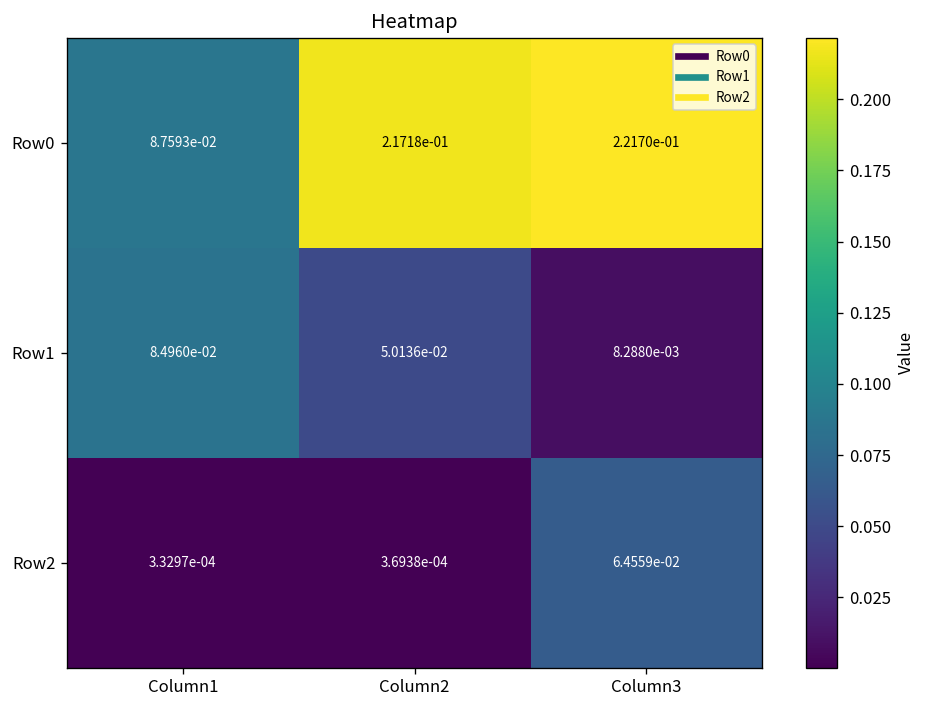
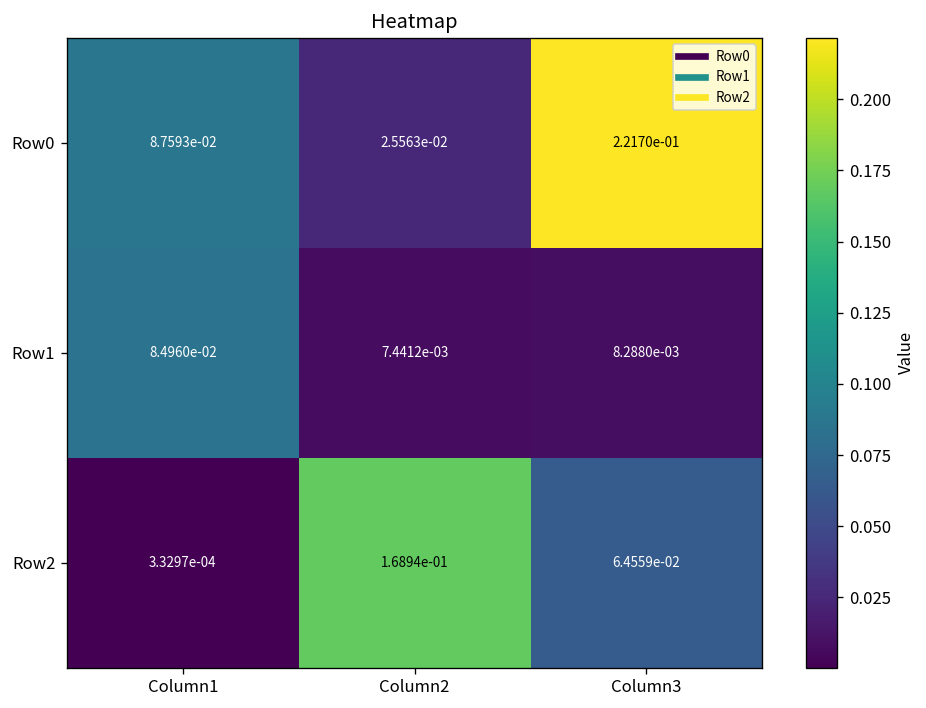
Row0, Column2: 2.1718e-01 -> 2.5563e-02
Row1, Column2: 5.0136e-02 -> 7.4412e-03
Row2, Column2: 3.6938e-04 -> 1.6894e-01
